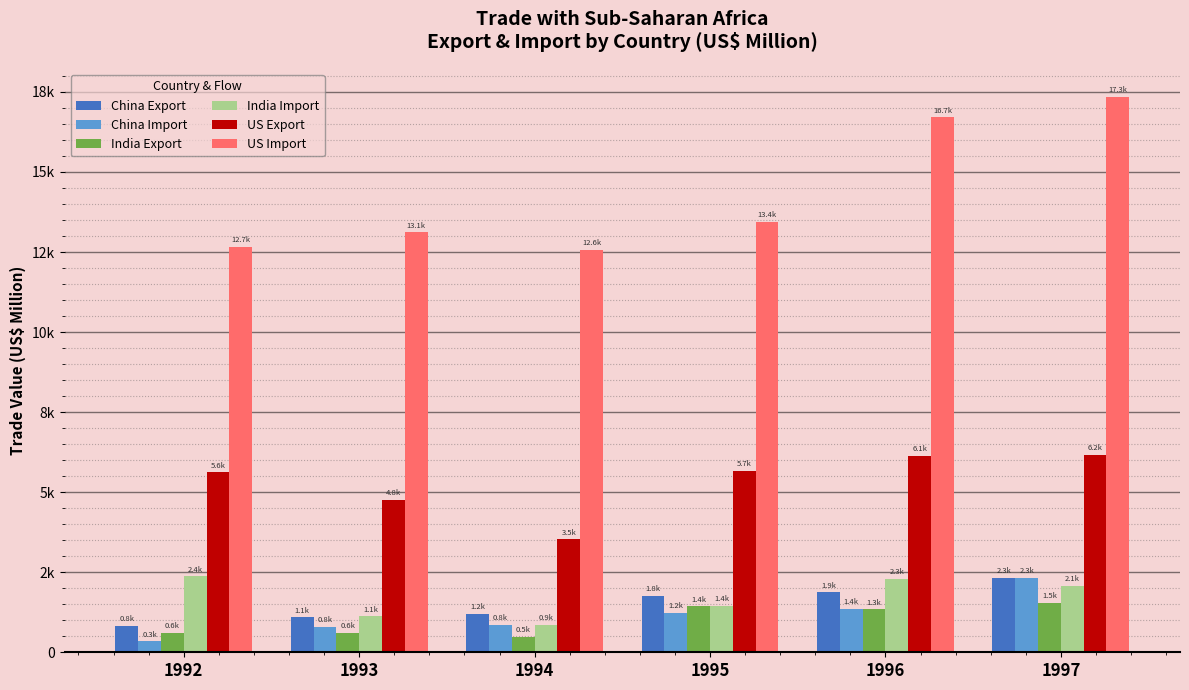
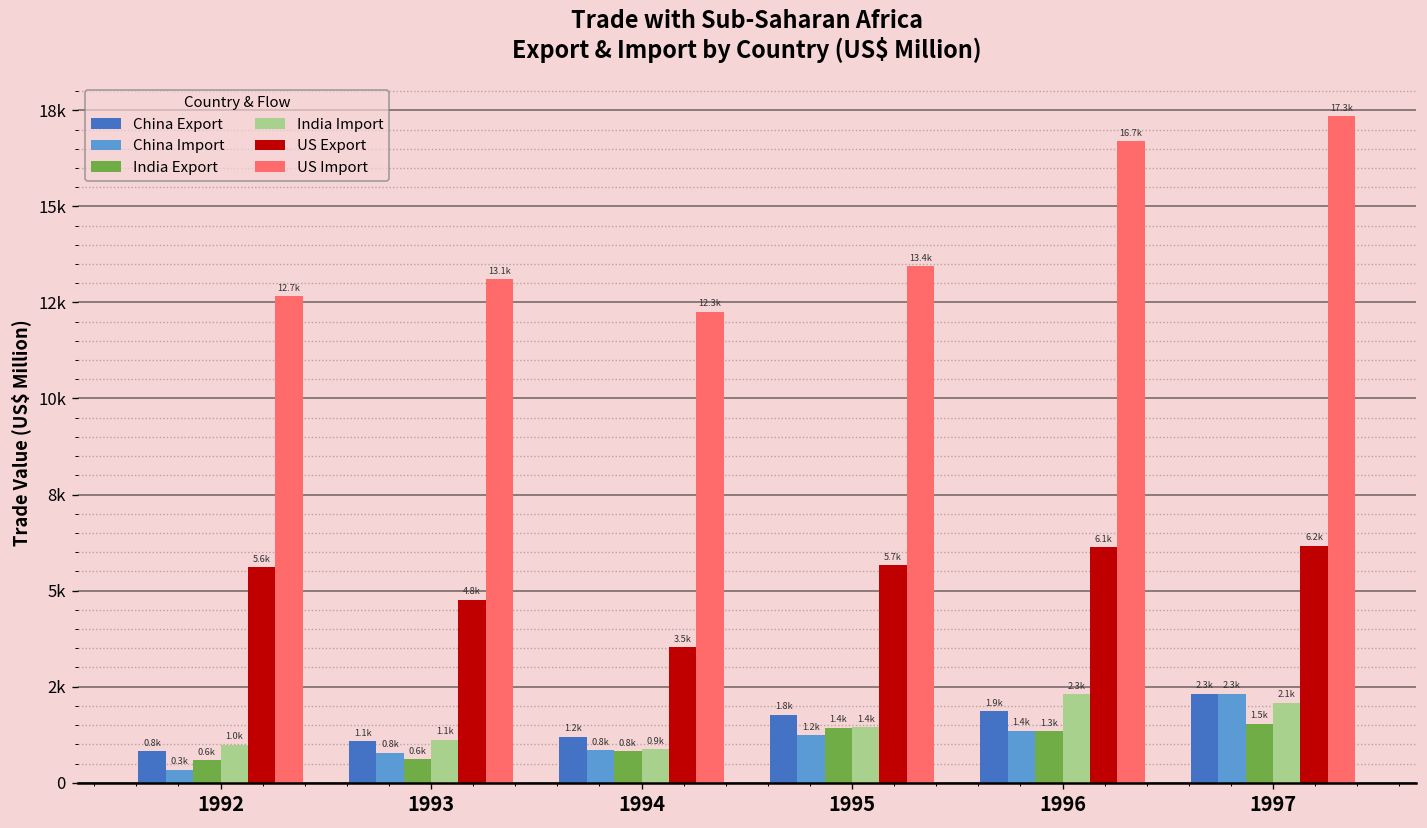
India Import, 1992: 2.4k -> 1.0k
India Export, 1994: 0.5k -> 0.8k
US Import, 1994: 12.6k -> 12.3k
